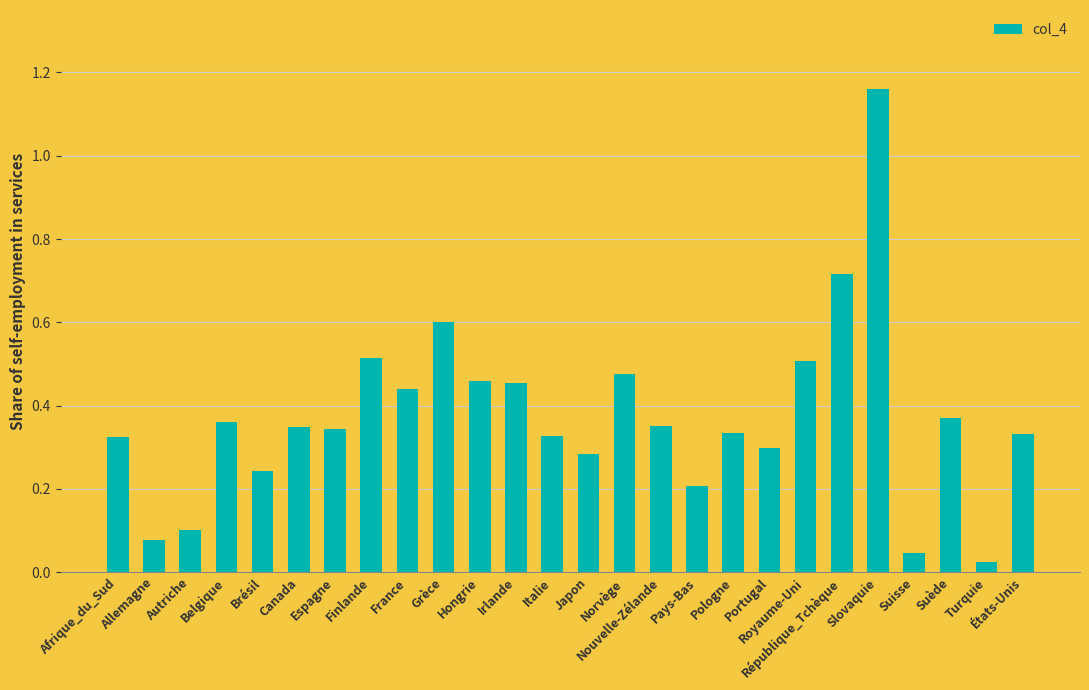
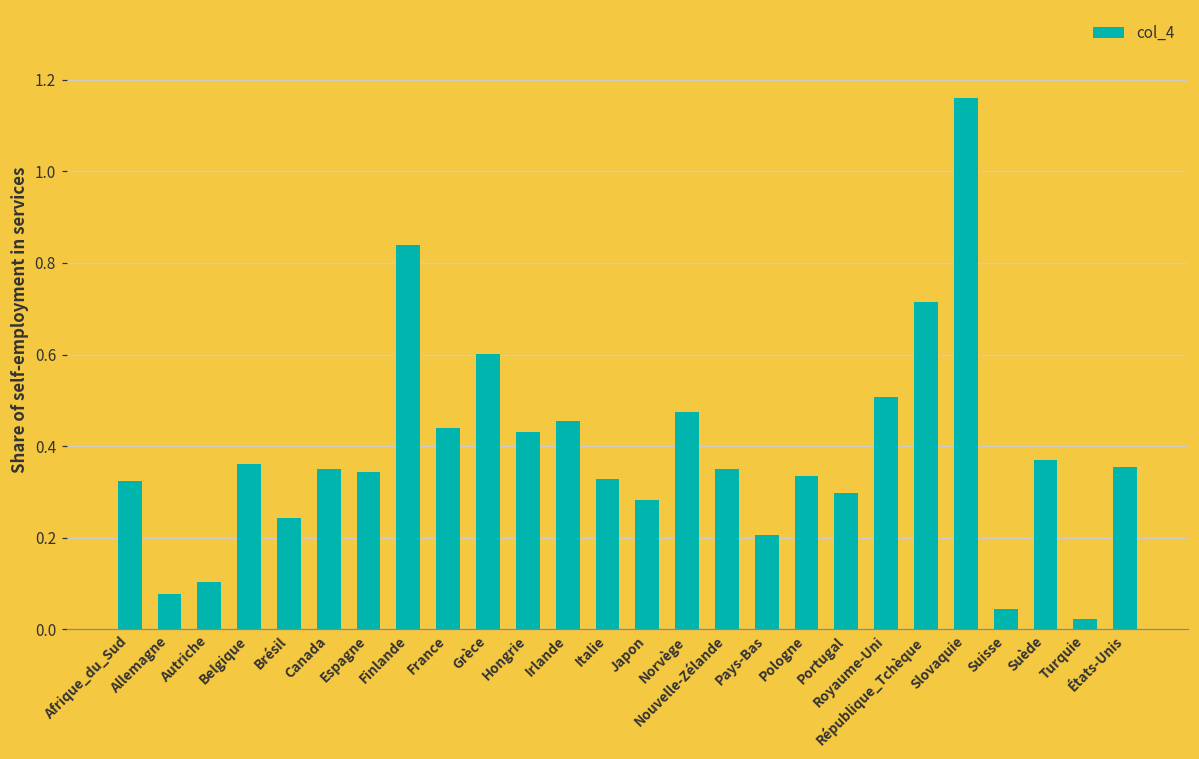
Finlande: 0.51 -> 0.84
Hongrie: 0.46 -> 0.43
États-Unis: 0.33 -> 0.35
